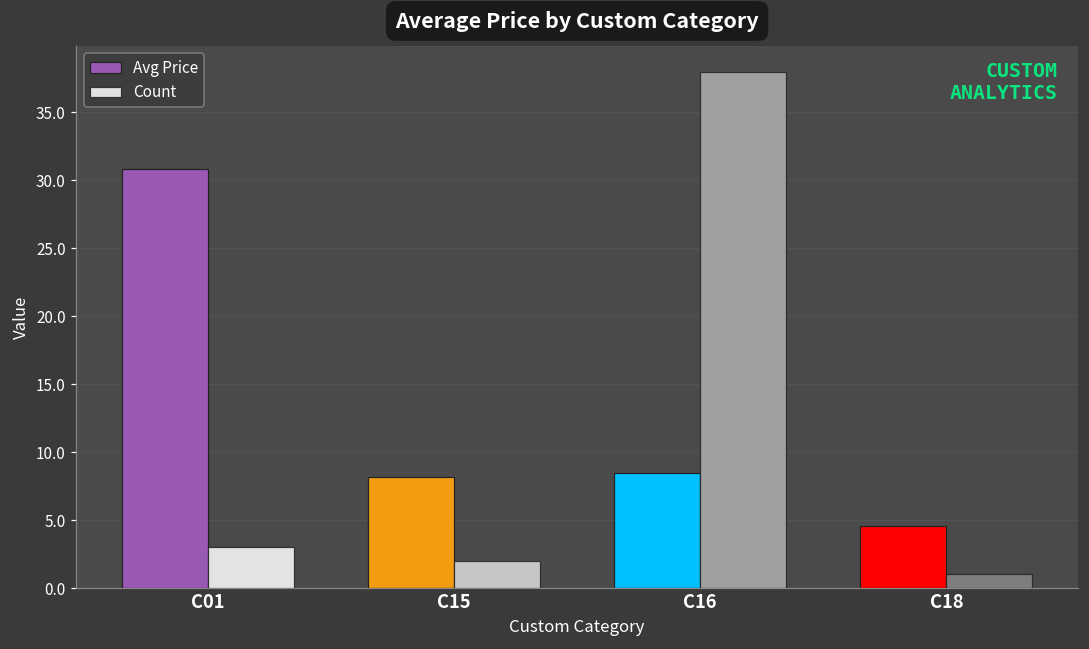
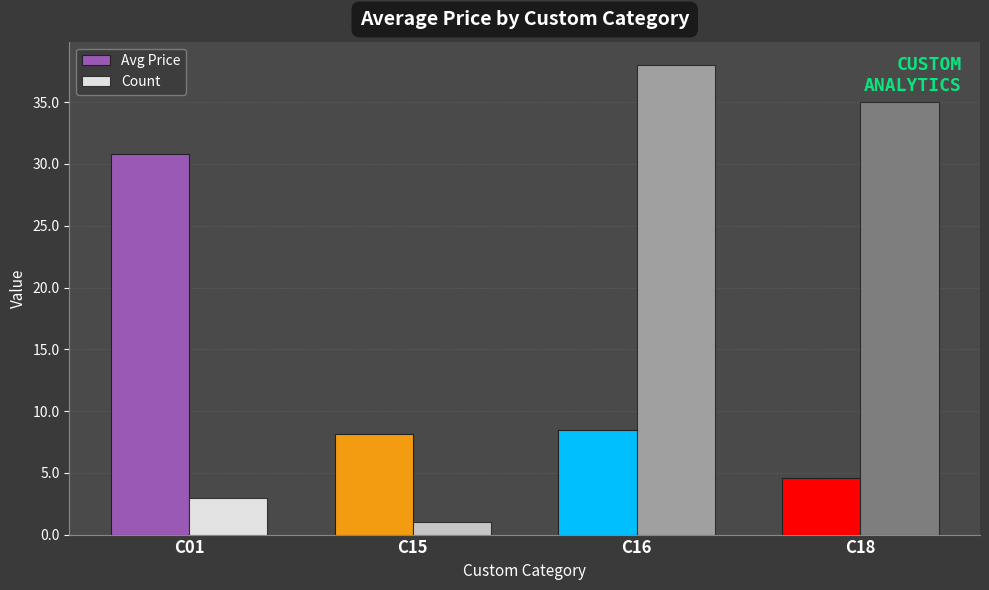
Count, C15: 2 -> 1
Count, C18: 1 -> 35
